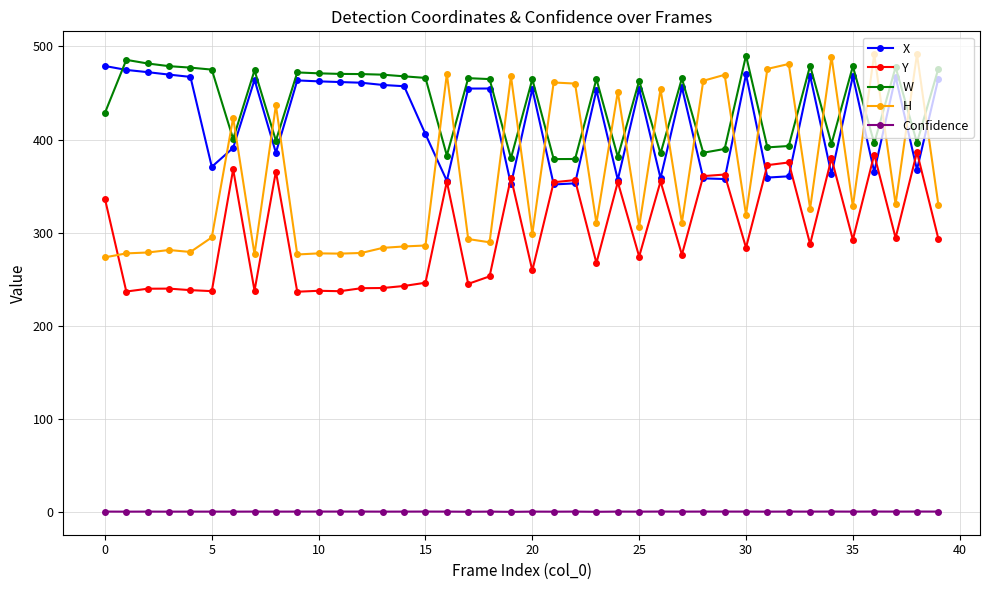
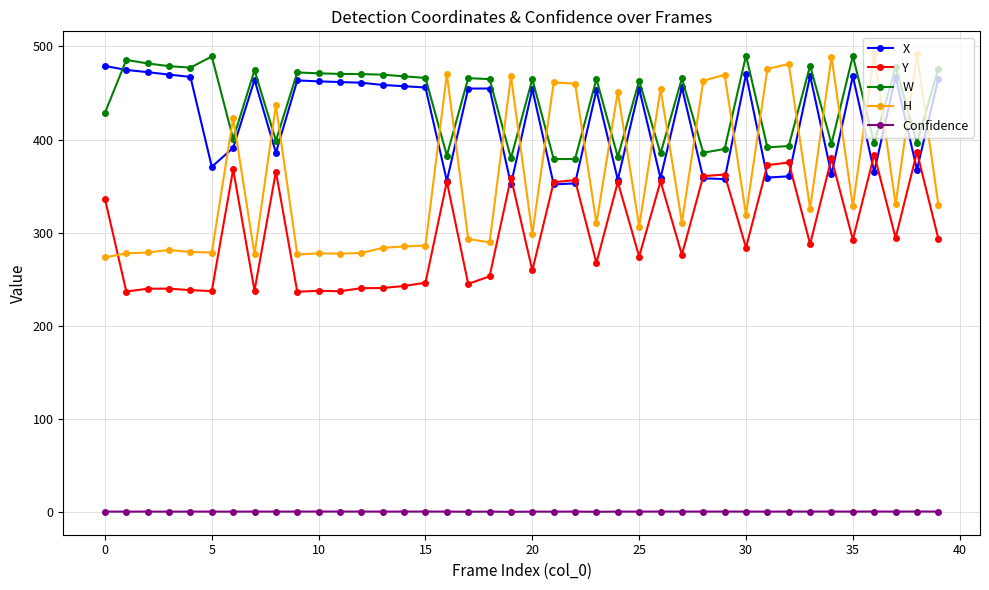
W, 5: 470 -> 490
H, 5: 300 -> 280
X, 15: 410 -> 460
W, 35: 480 -> 490
